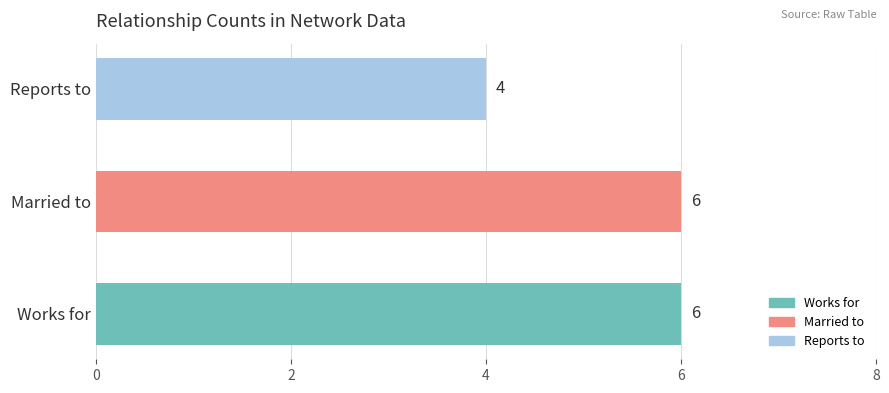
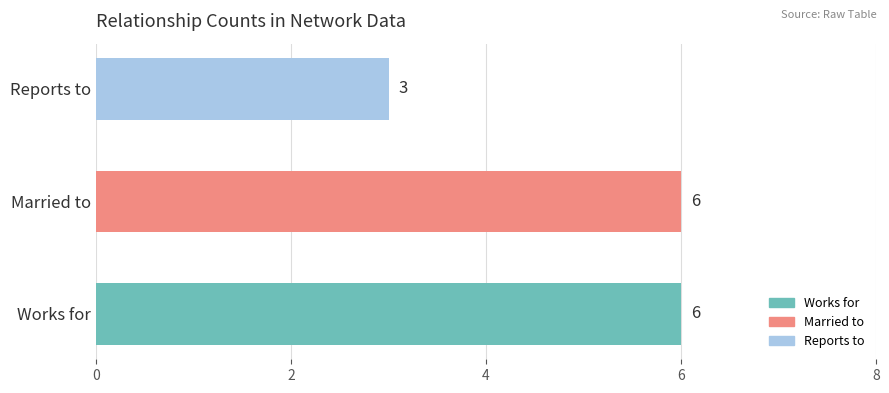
Reports to: 4 -> 3
